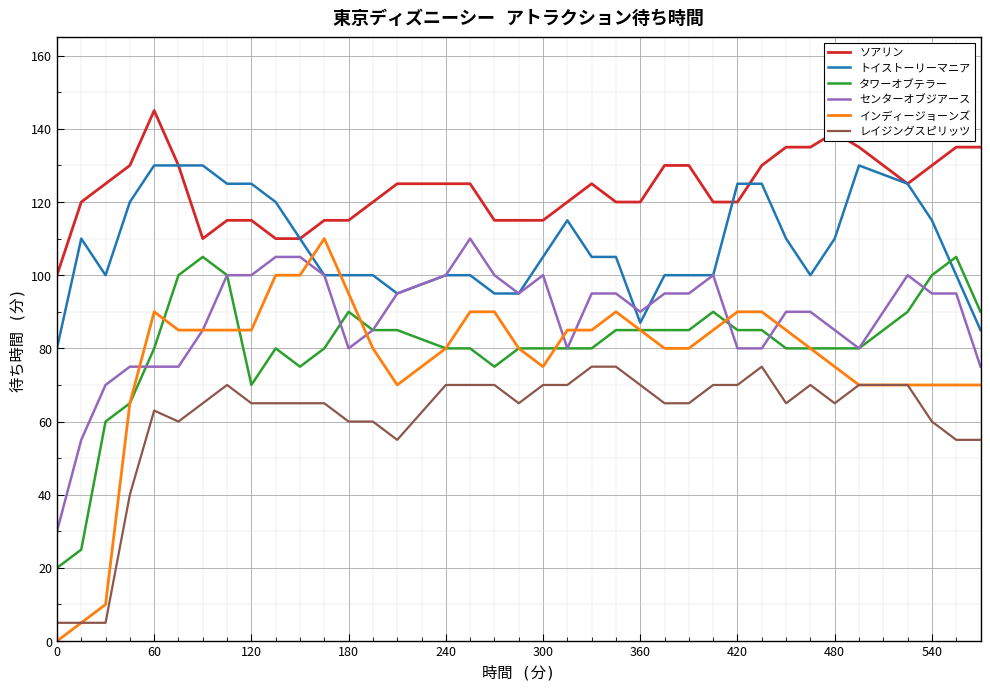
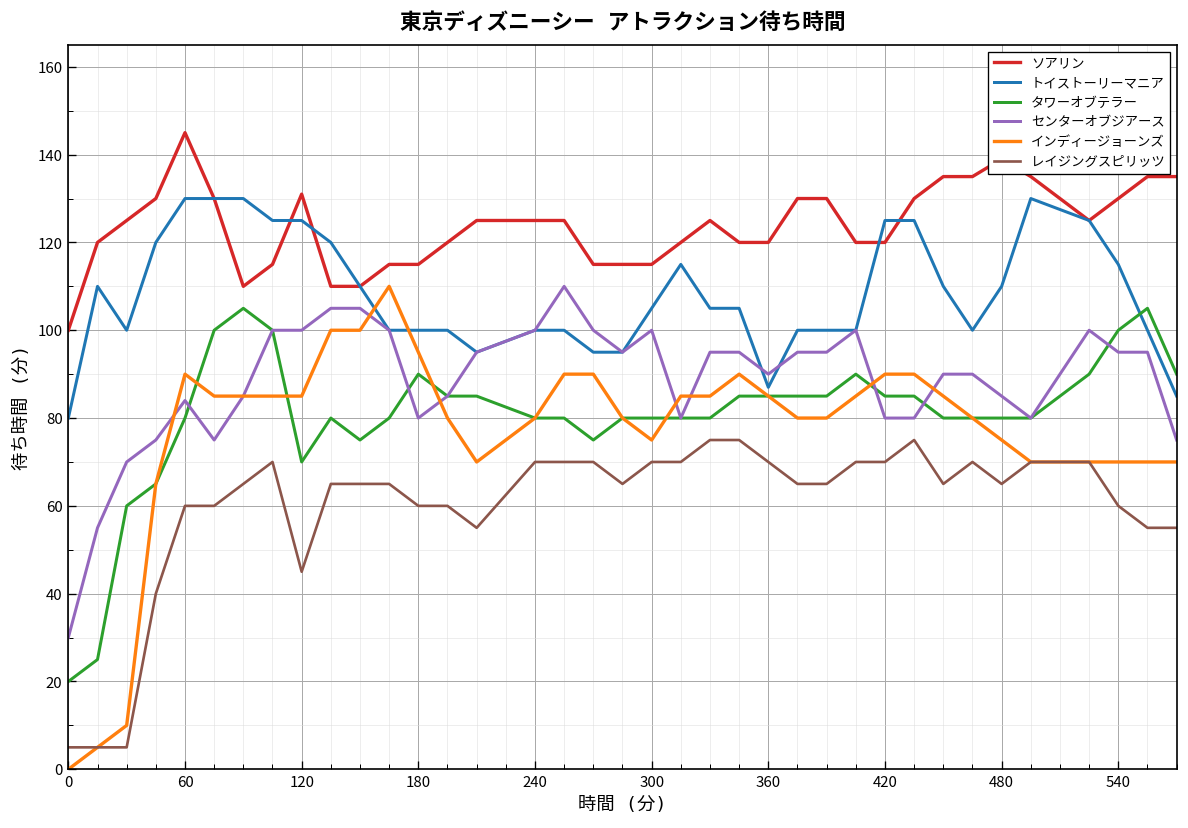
センターオブジアース, 60: 75 -> 84
レイジングスピリッツ, 60: 63 -> 60
ソアリン, 120: 115 -> 131
レイジングスピリッツ, 120: 65 -> 45
